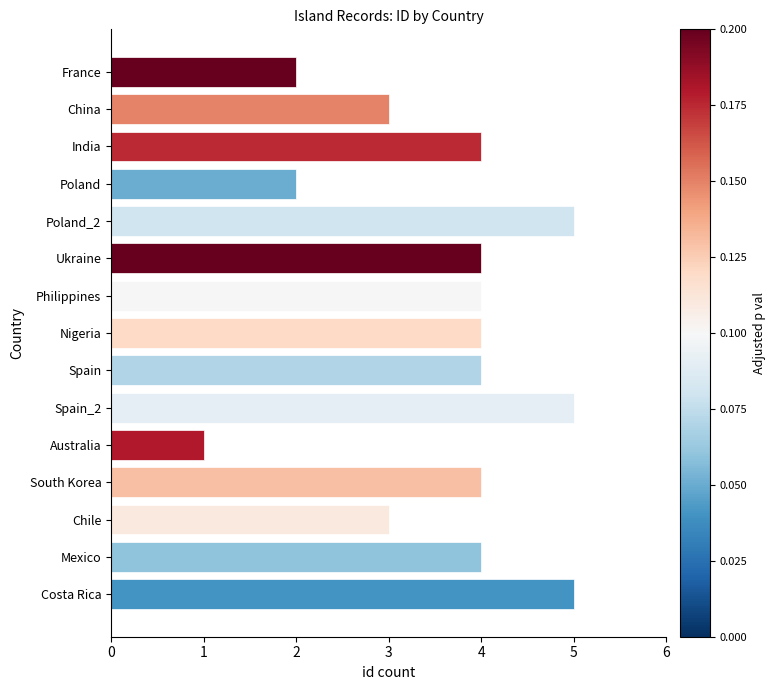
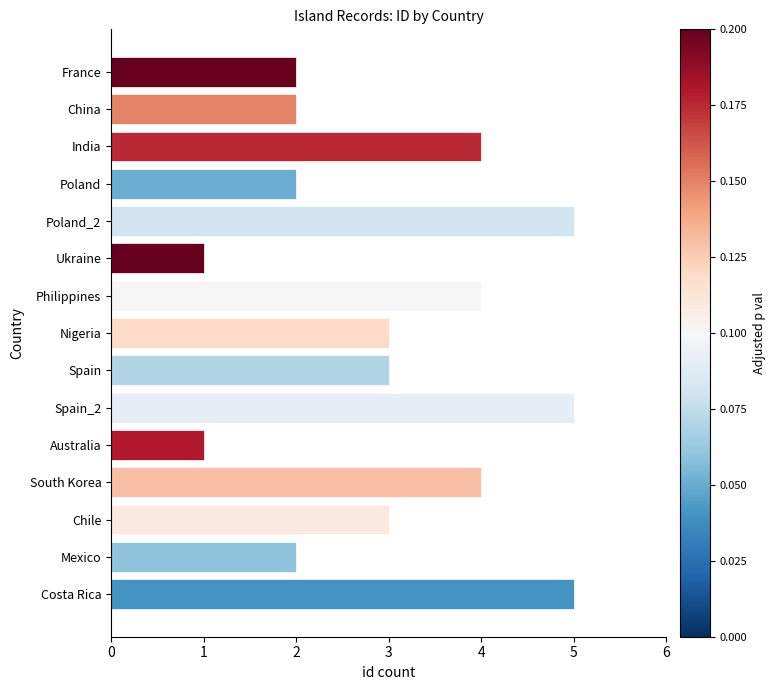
China: 3 -> 2
Ukraine: 4 -> 1
Nigeria: 4 -> 3
Spain: 4 -> 3
Mexico: 4 -> 2
